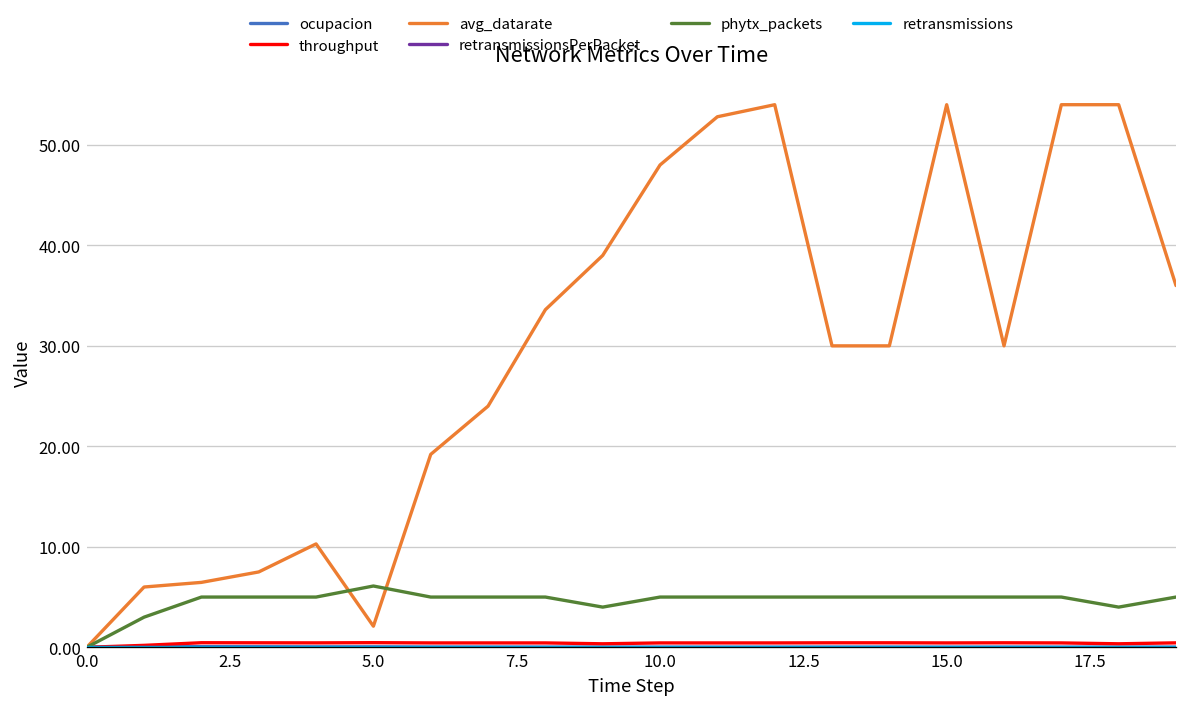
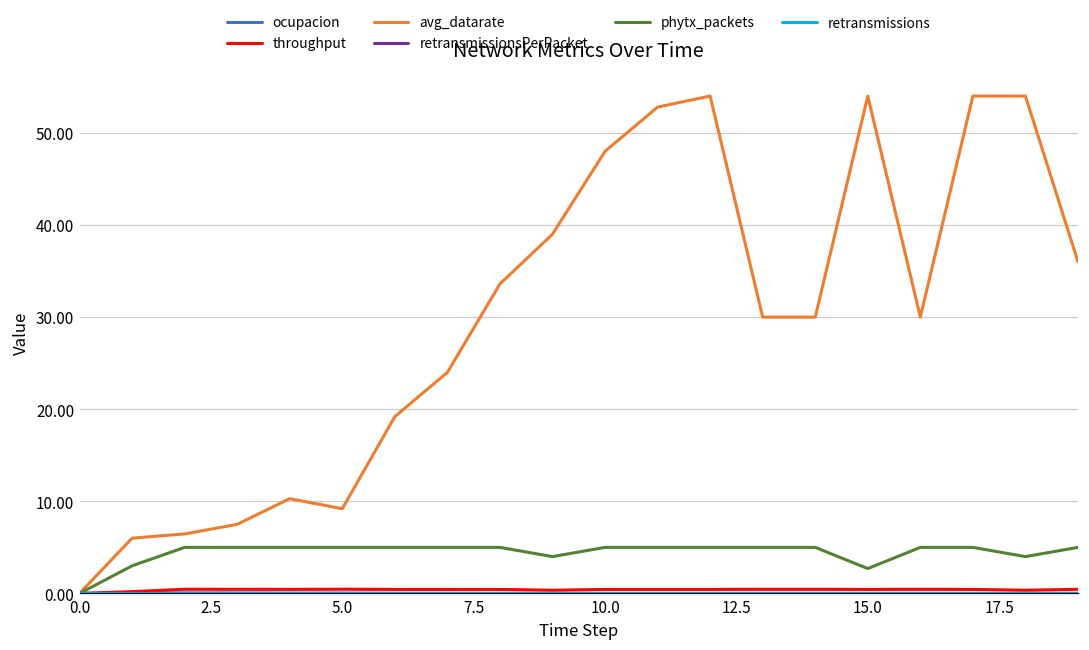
avg_datarate, 5.0: 2 -> 9
phytx_packets, 5.0: 6 -> 5
phytx_packets, 15.0: 5 -> 3
